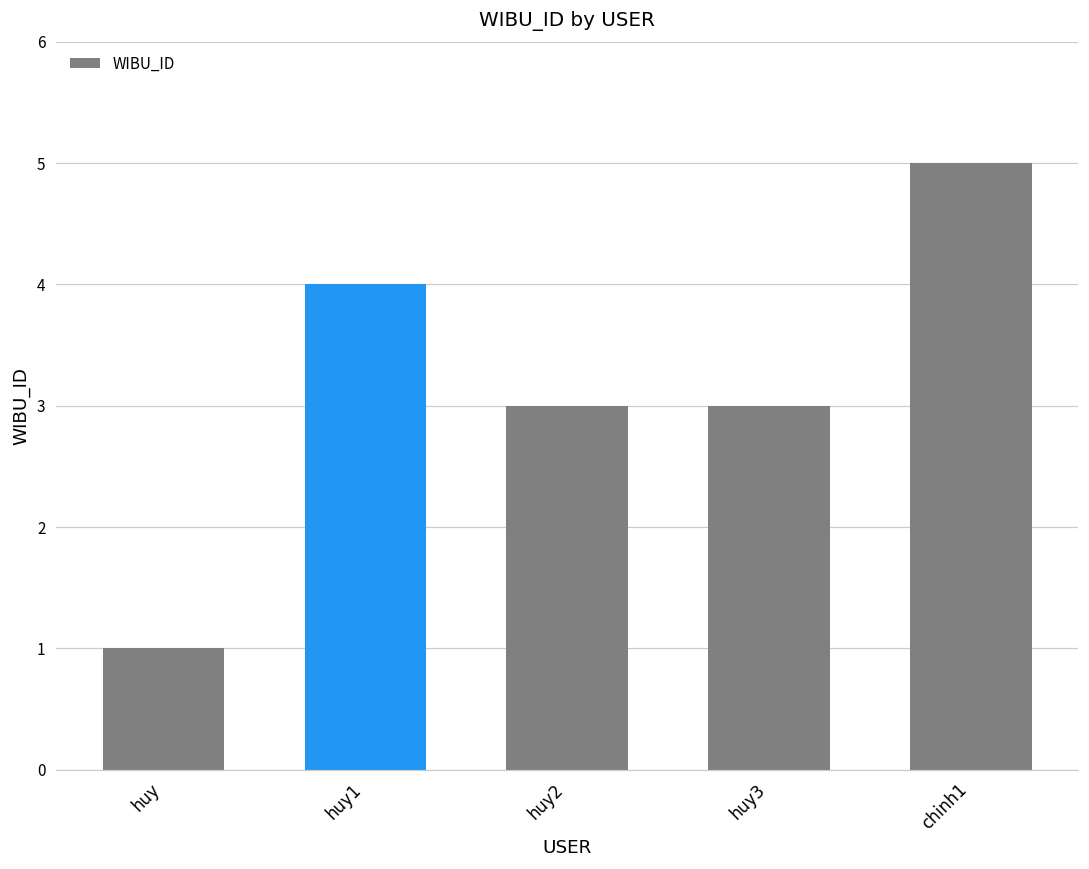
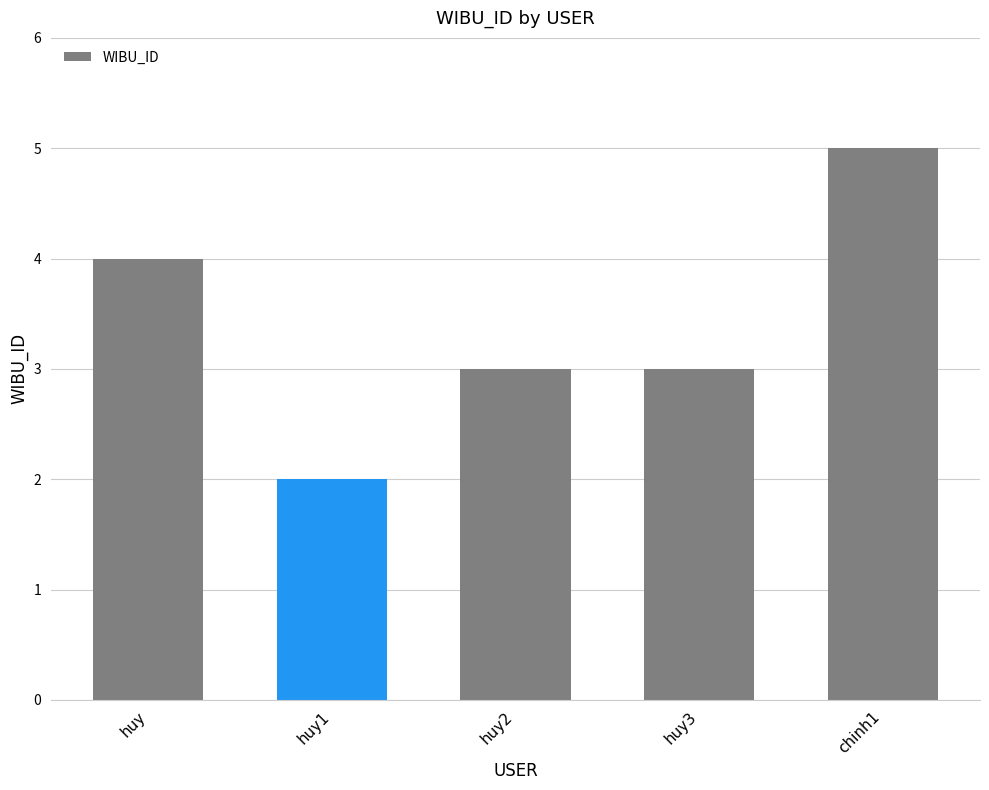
huy: 1 -> 4
huy1: 4 -> 2
